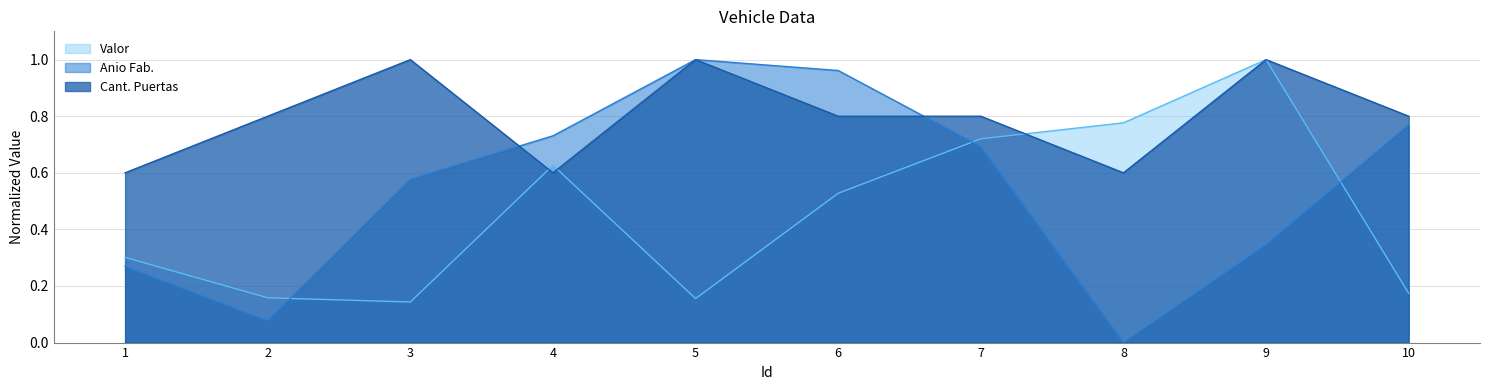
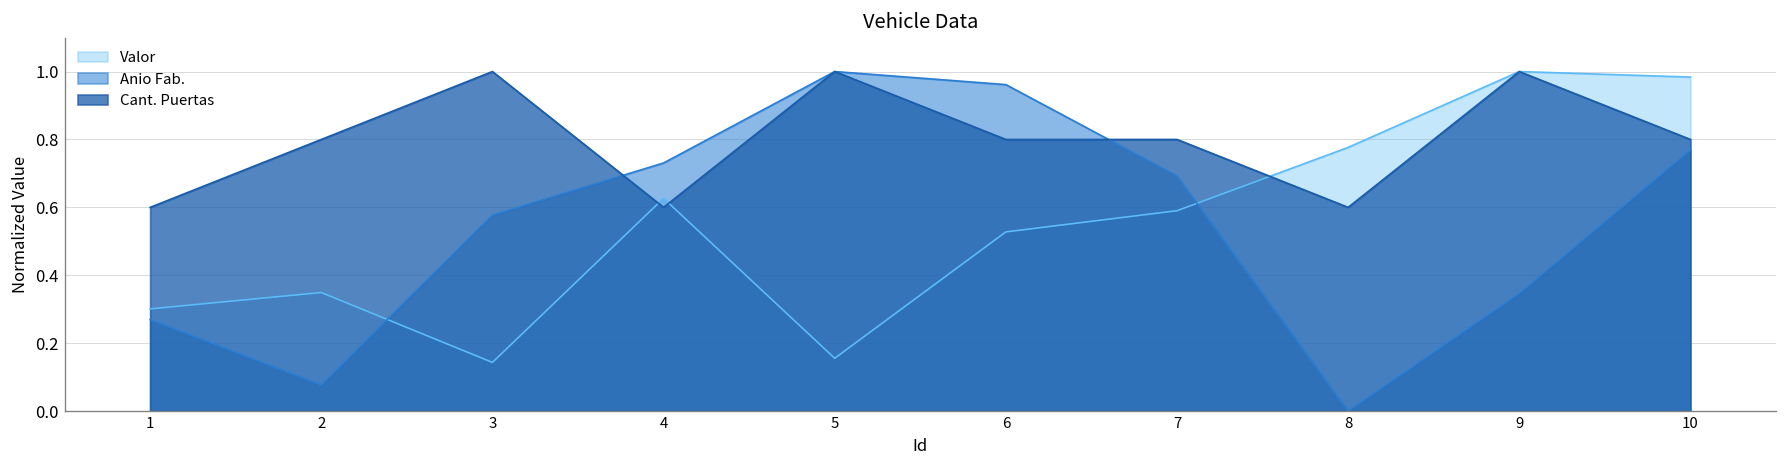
Valor, 2: 0.16 -> 0.35
Valor, 7: 0.72 -> 0.59
Valor, 10: 0.17 -> 0.98
